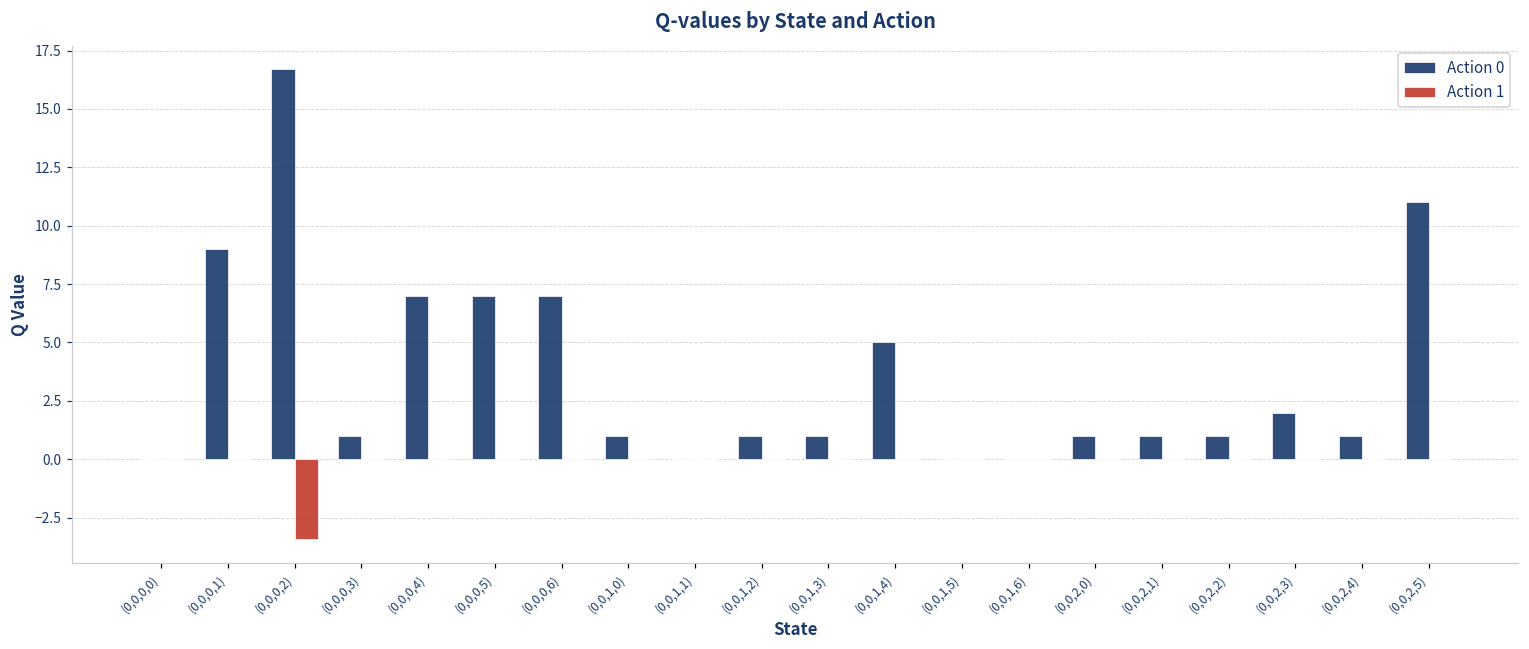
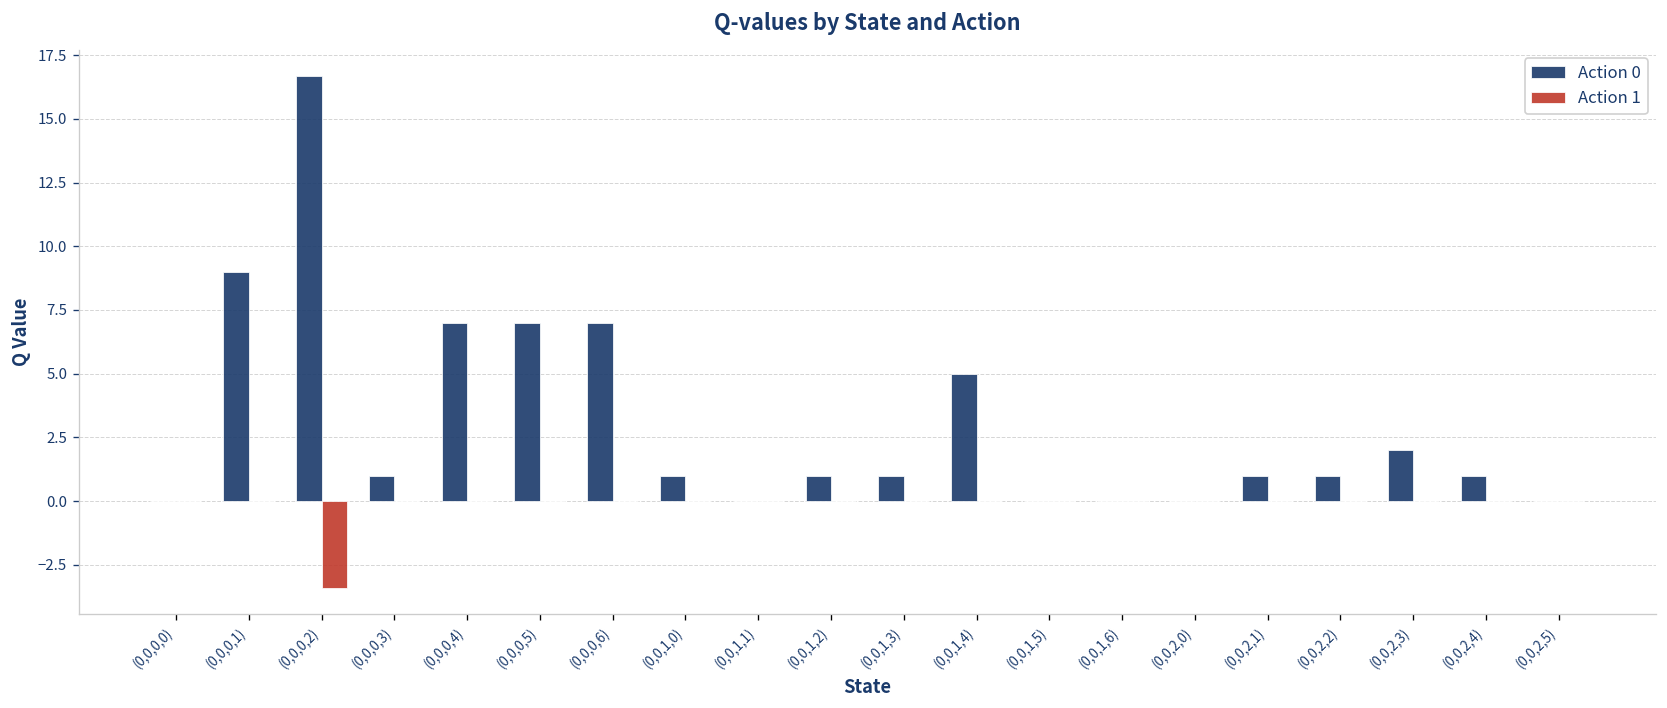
Action 0, (0,0,2,0): 1 -> 0
Action 0, (0,0,2,5): 11 -> 0
